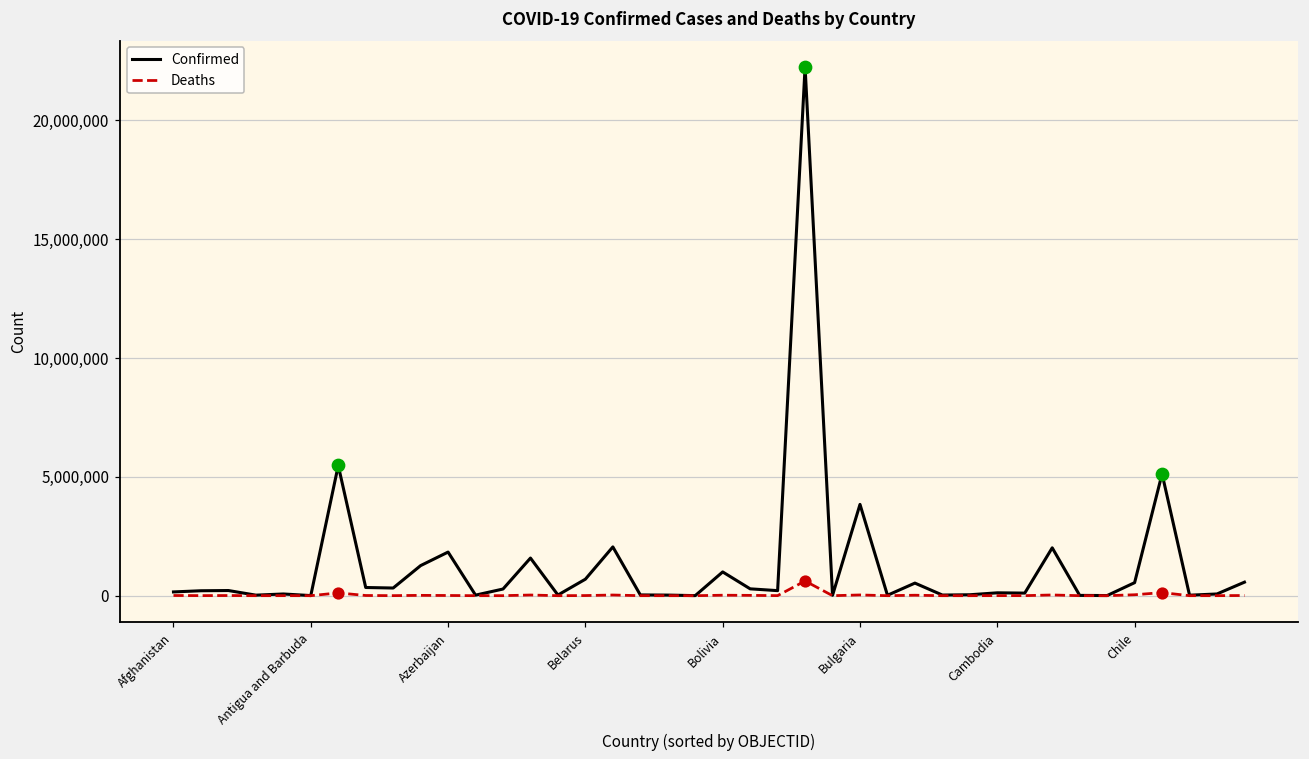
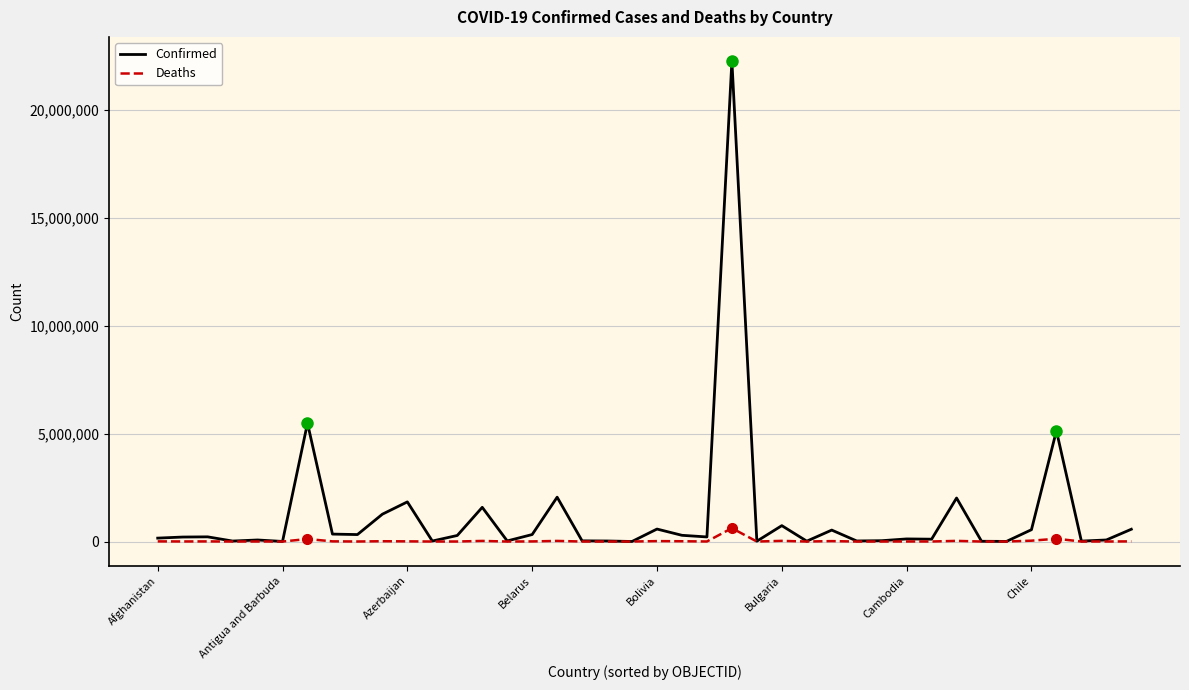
Confirmed, Belarus: 700,000 -> 300,000
Confirmed, Bolivia: 1,000,000 -> 600,000
Confirmed, Bulgaria: 3,800,000 -> 700,000
